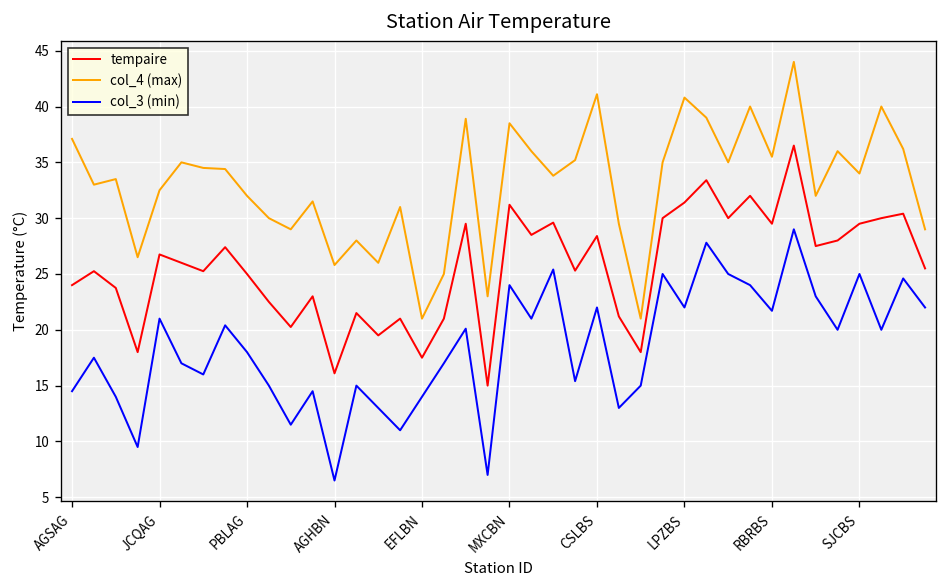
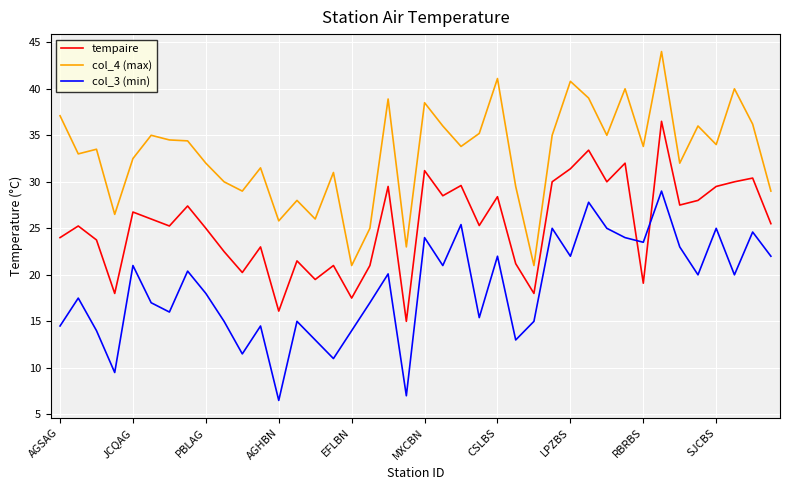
tempaire, RBRBS: 30 -> 19
col_4 (max), RBRBS: 36 -> 34
col_3 (min), RBRBS: 22 -> 24
